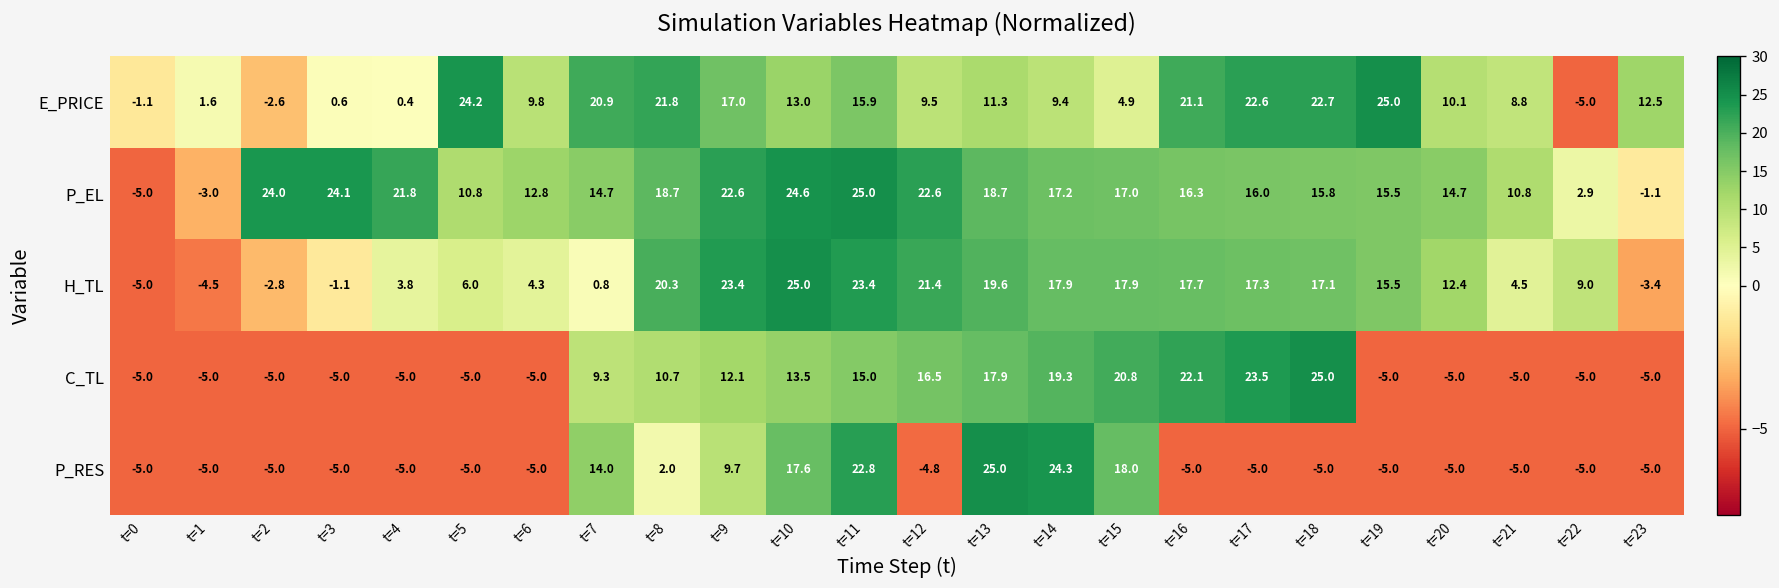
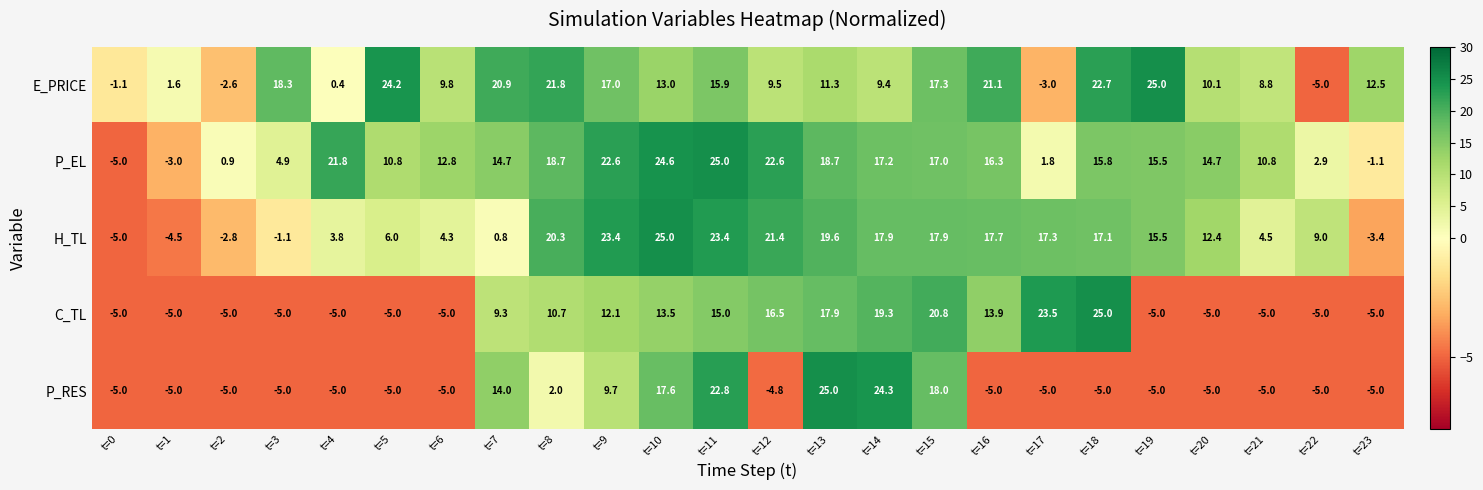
E_PRICE, t=3: 0.6 -> 18.3
E_PRICE, t=15: 4.9 -> 17.3
E_PRICE, t=17: 22.6 -> -3.0
P_EL, t=2: 24.0 -> 0.9
P_EL, t=3: 24.1 -> 4.9
P_EL, t=17: 16.0 -> 1.8
C_TL, t=16: 22.1 -> 13.9
